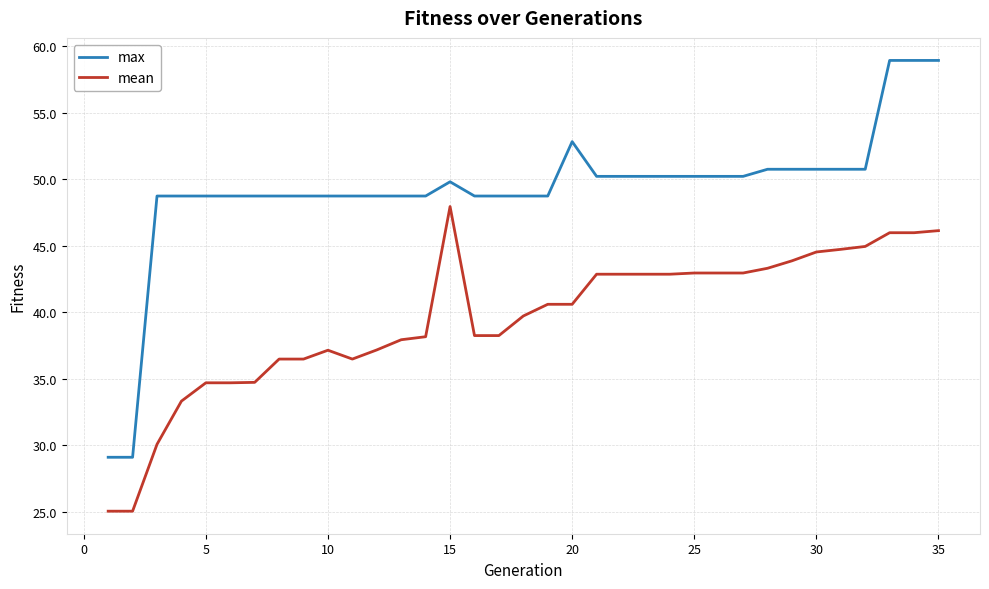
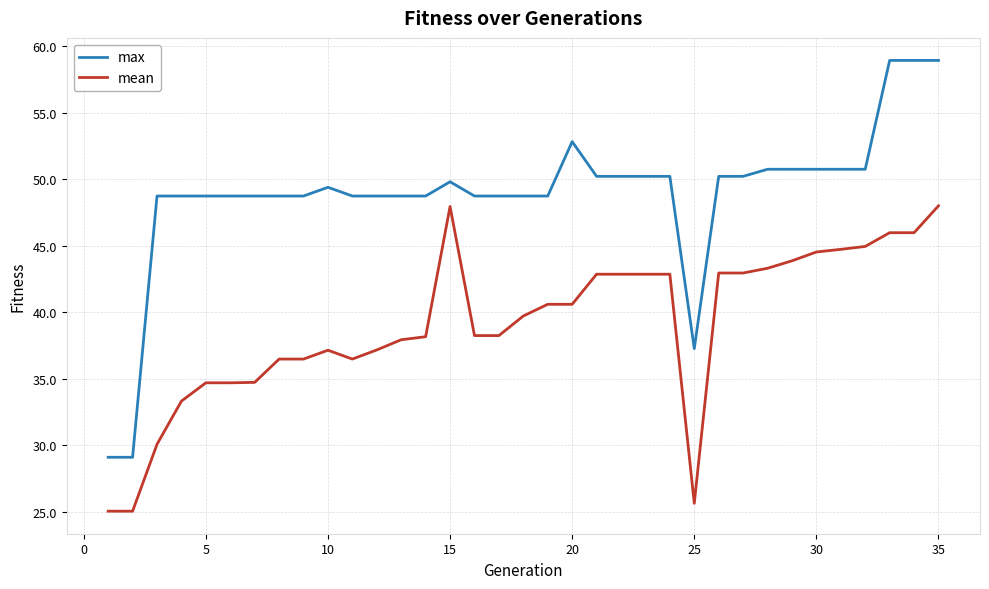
max, 10: 48.7 -> 49.4
max, 25: 50.2 -> 37.3
mean, 25: 43.0 -> 25.6
mean, 35: 46.1 -> 48.0
